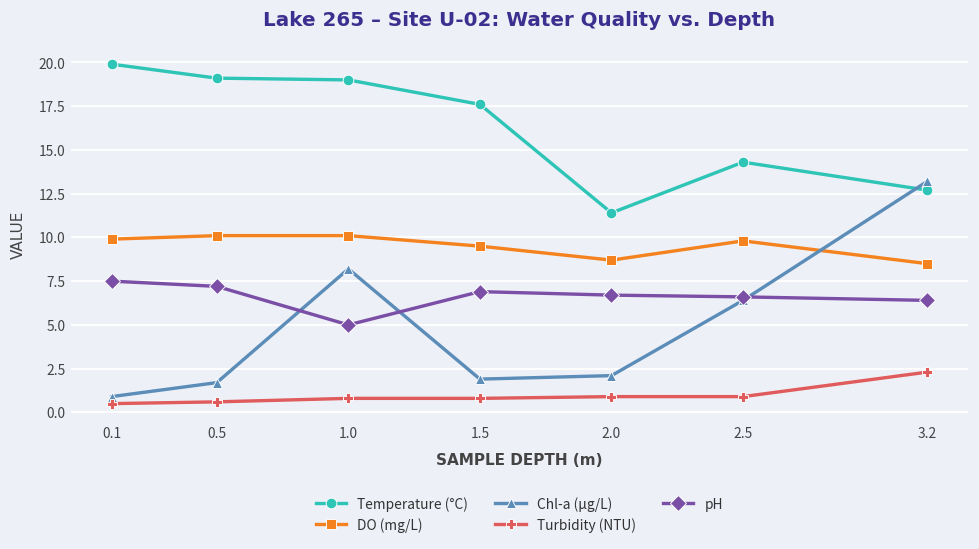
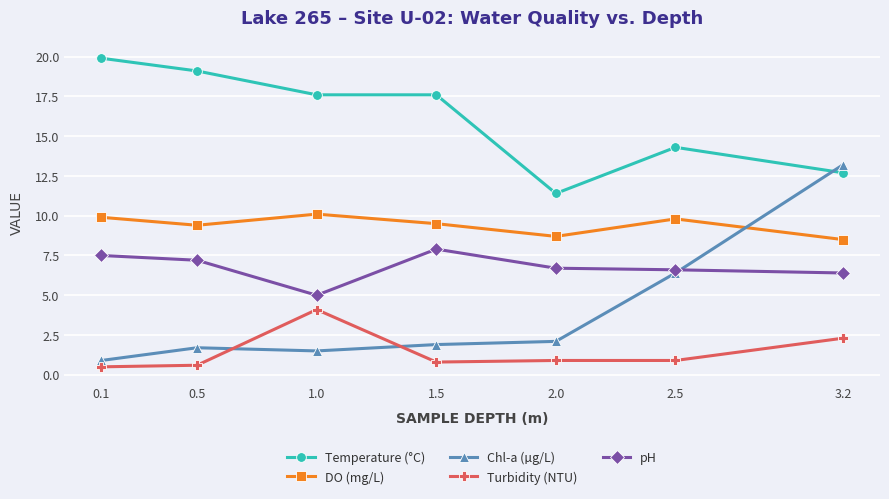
DO (mg/L), 0.5: 10.1 -> 9.4
Temperature (°C), 1.0: 19.0 -> 17.6
Chl-a (µg/L), 1.0: 8.2 -> 1.5
Turbidity (NTU), 1.0: 0.8 -> 4.1
pH, 1.5: 6.9 -> 7.9
